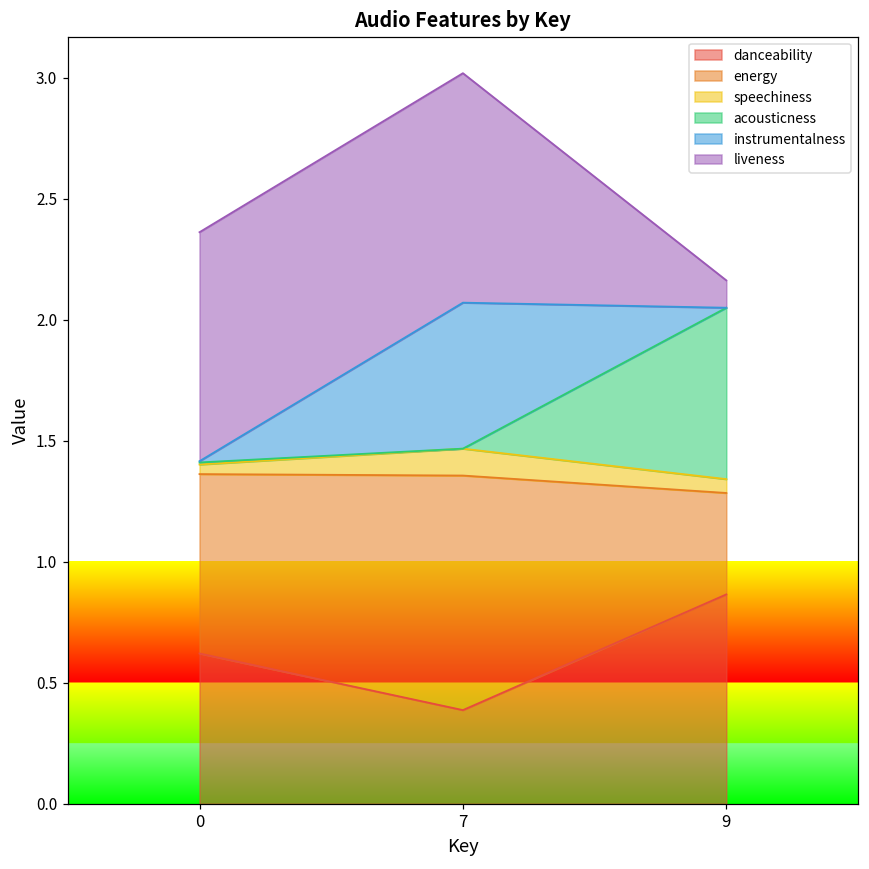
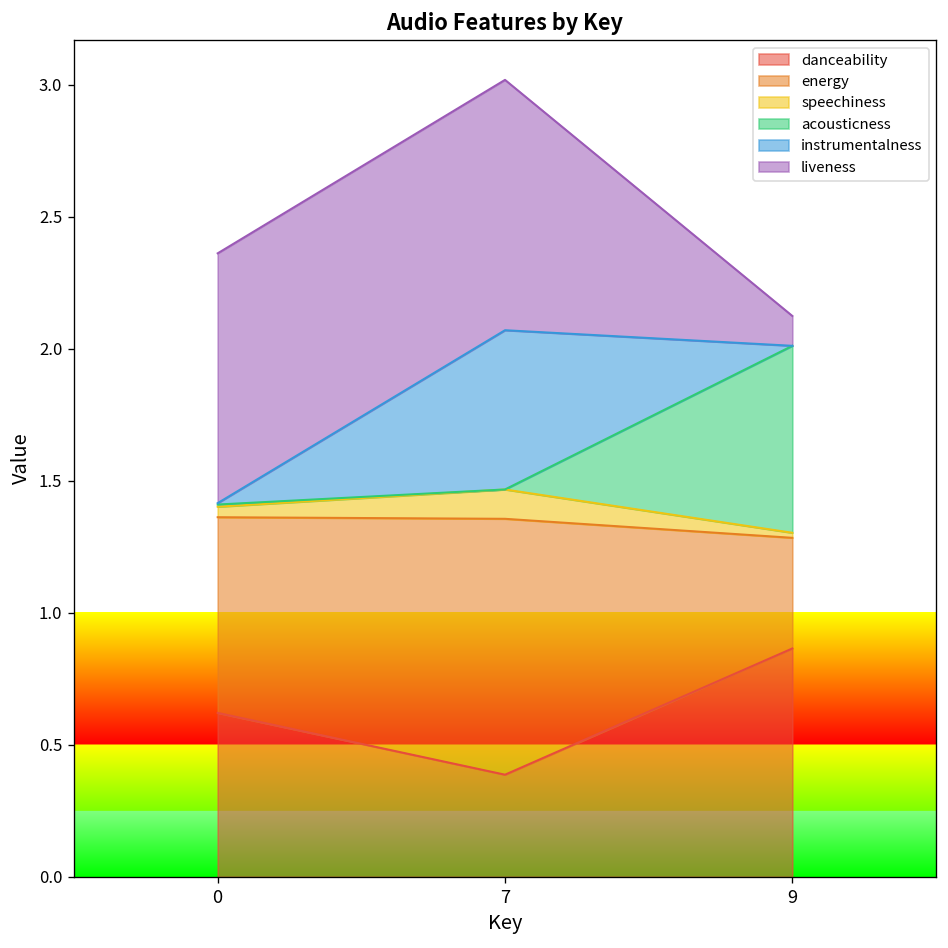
speechiness, 9: 0.06 -> 0.02
